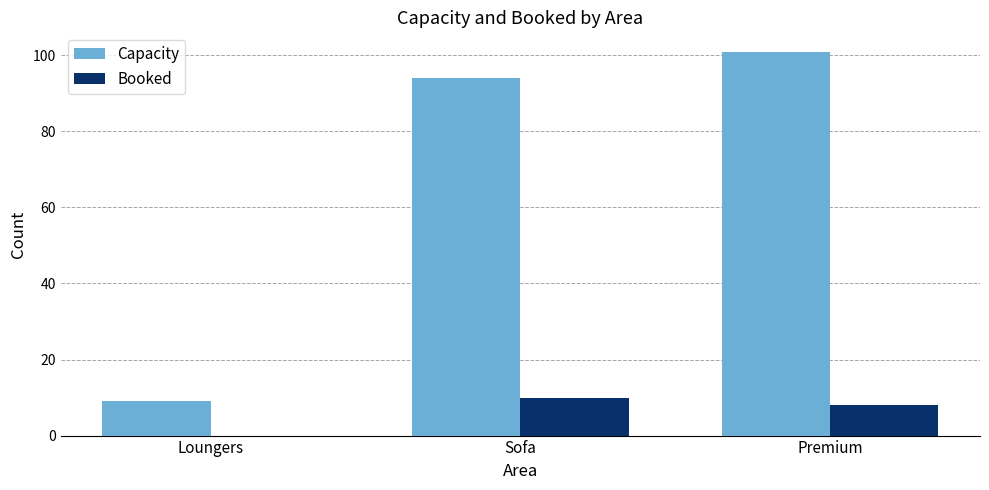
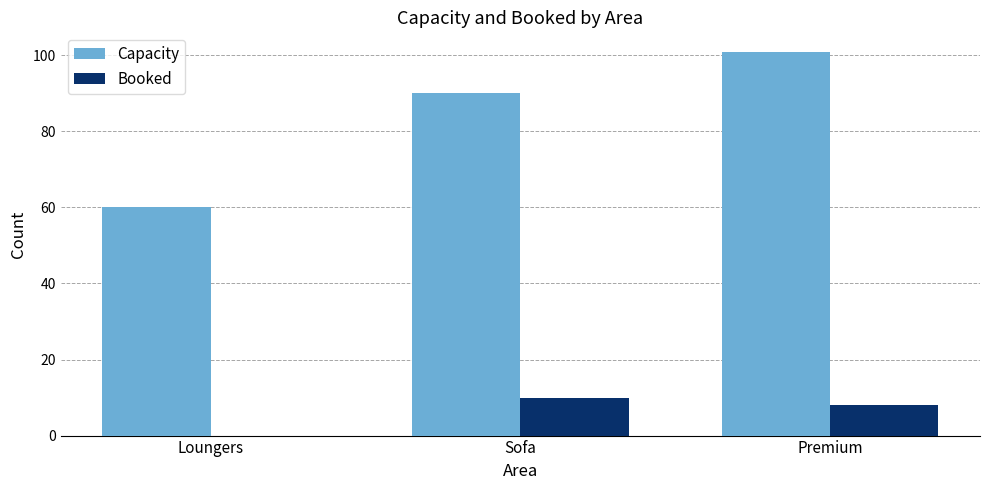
Capacity, Loungers: 9 -> 60
Capacity, Sofa: 94 -> 90
